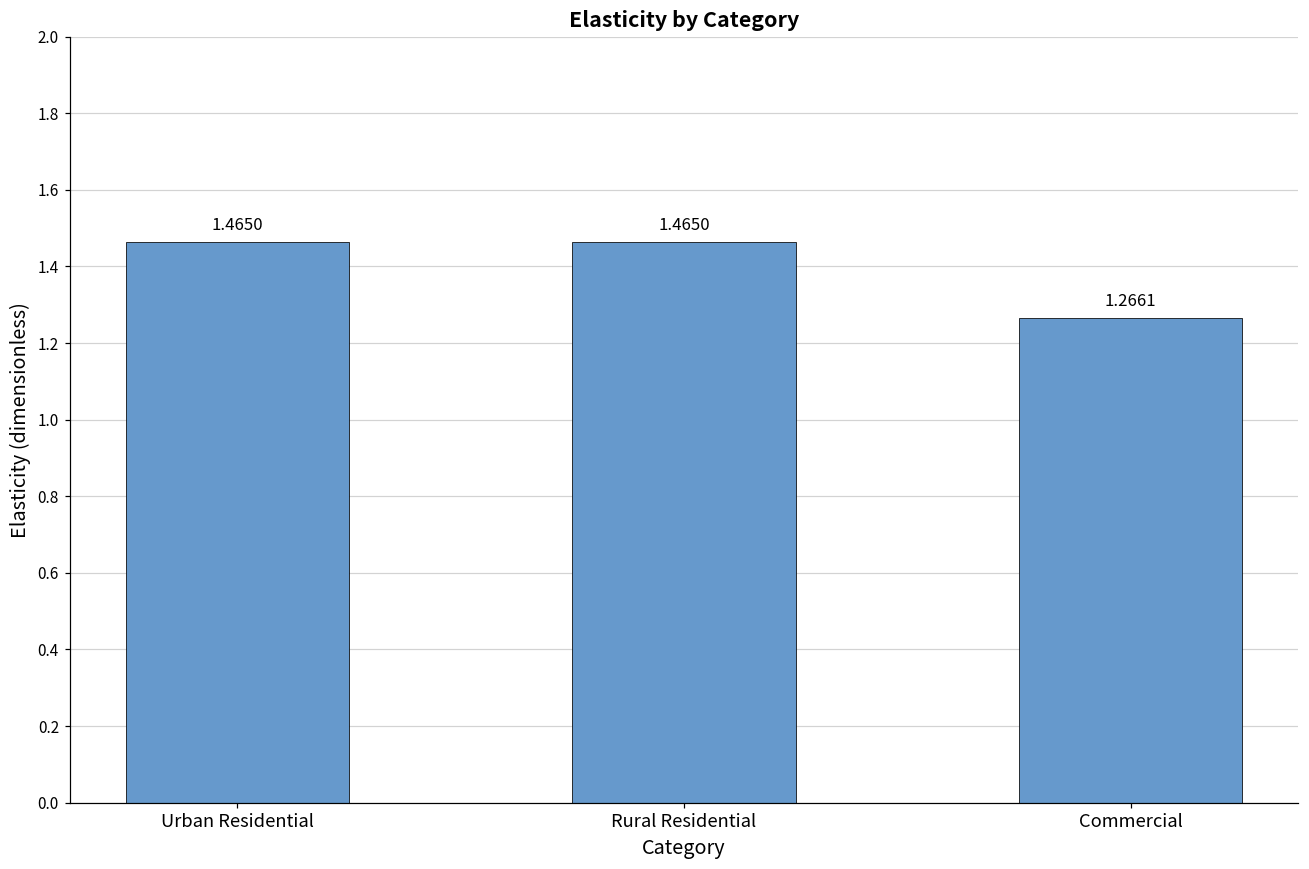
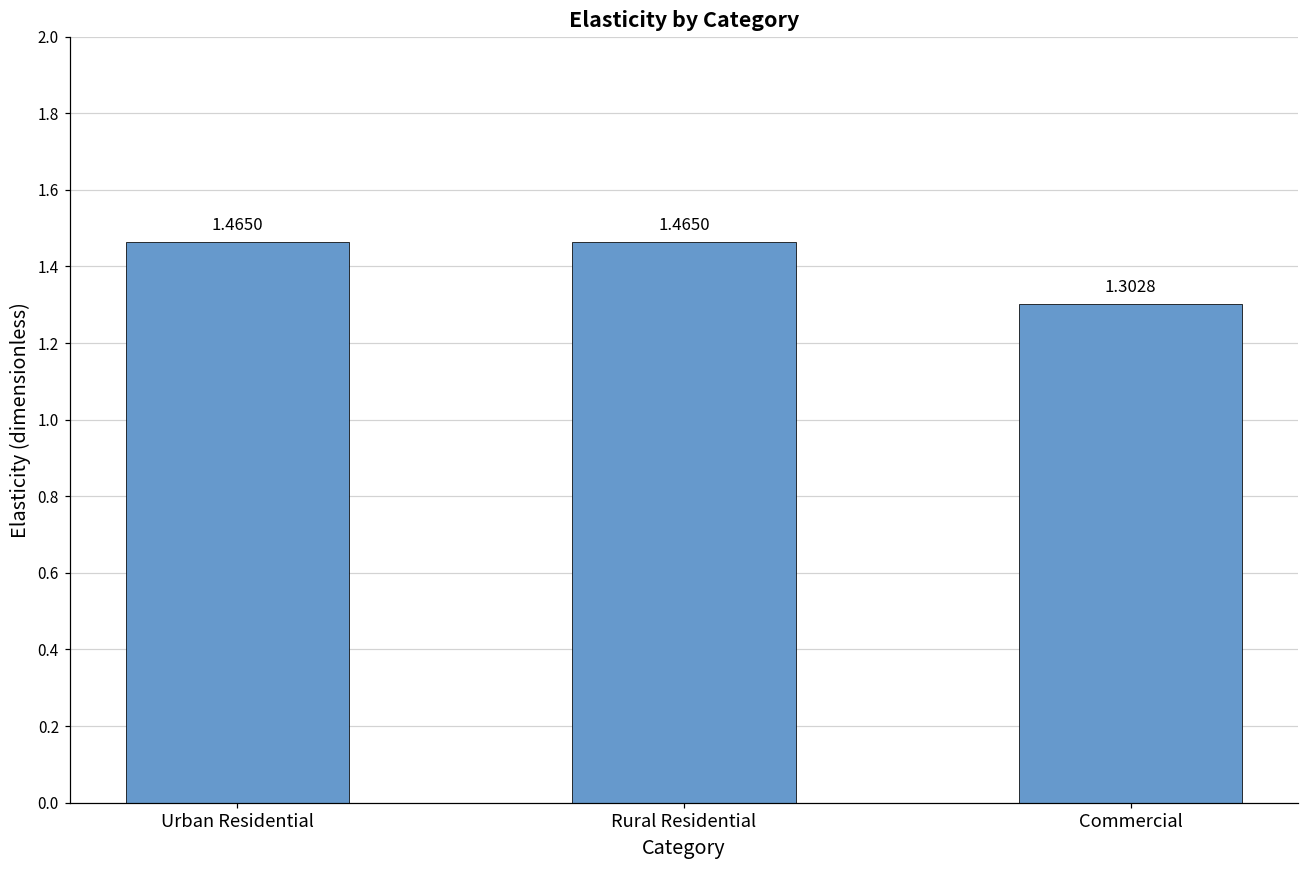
Commercial: 1.2661 -> 1.3028
